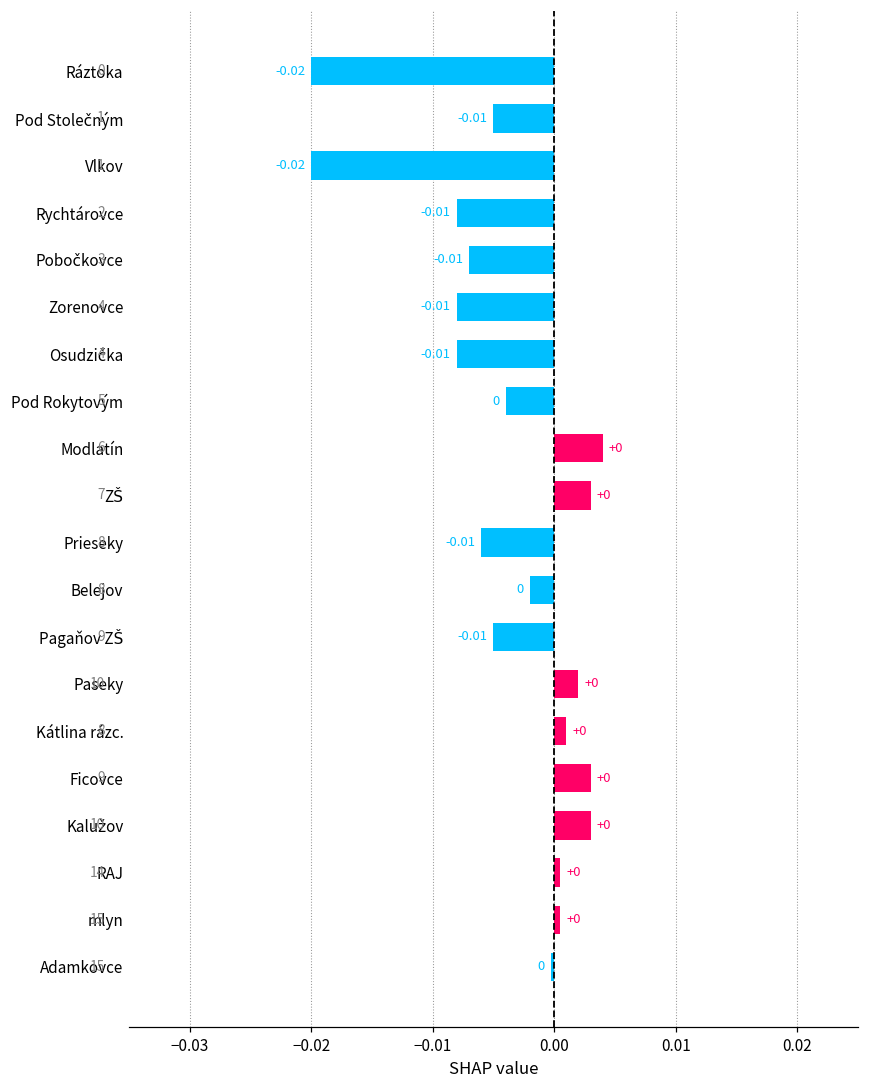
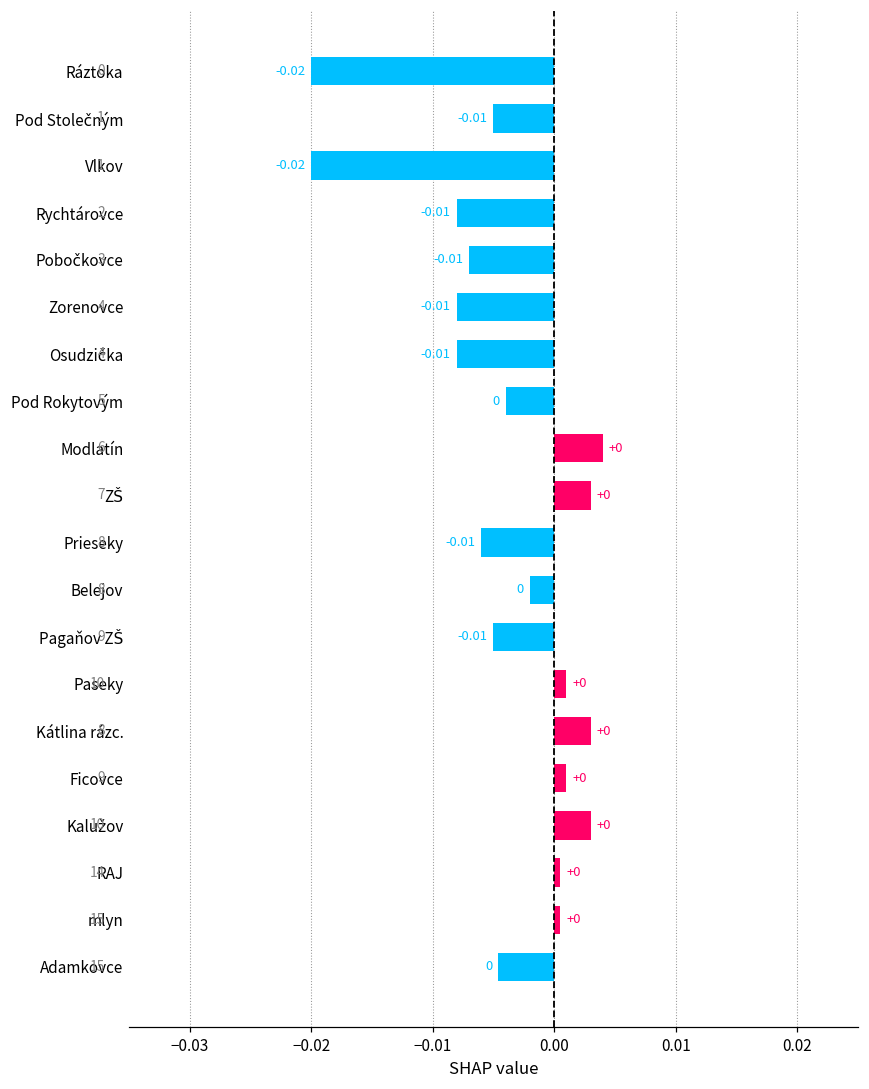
Paseky: 0.002 -> 0.001
Kátlina rázc.: 0.001 -> 0.003
Ficovce: 0.003 -> 0.001
Adamkovce: -0.0003 -> -0.0046
